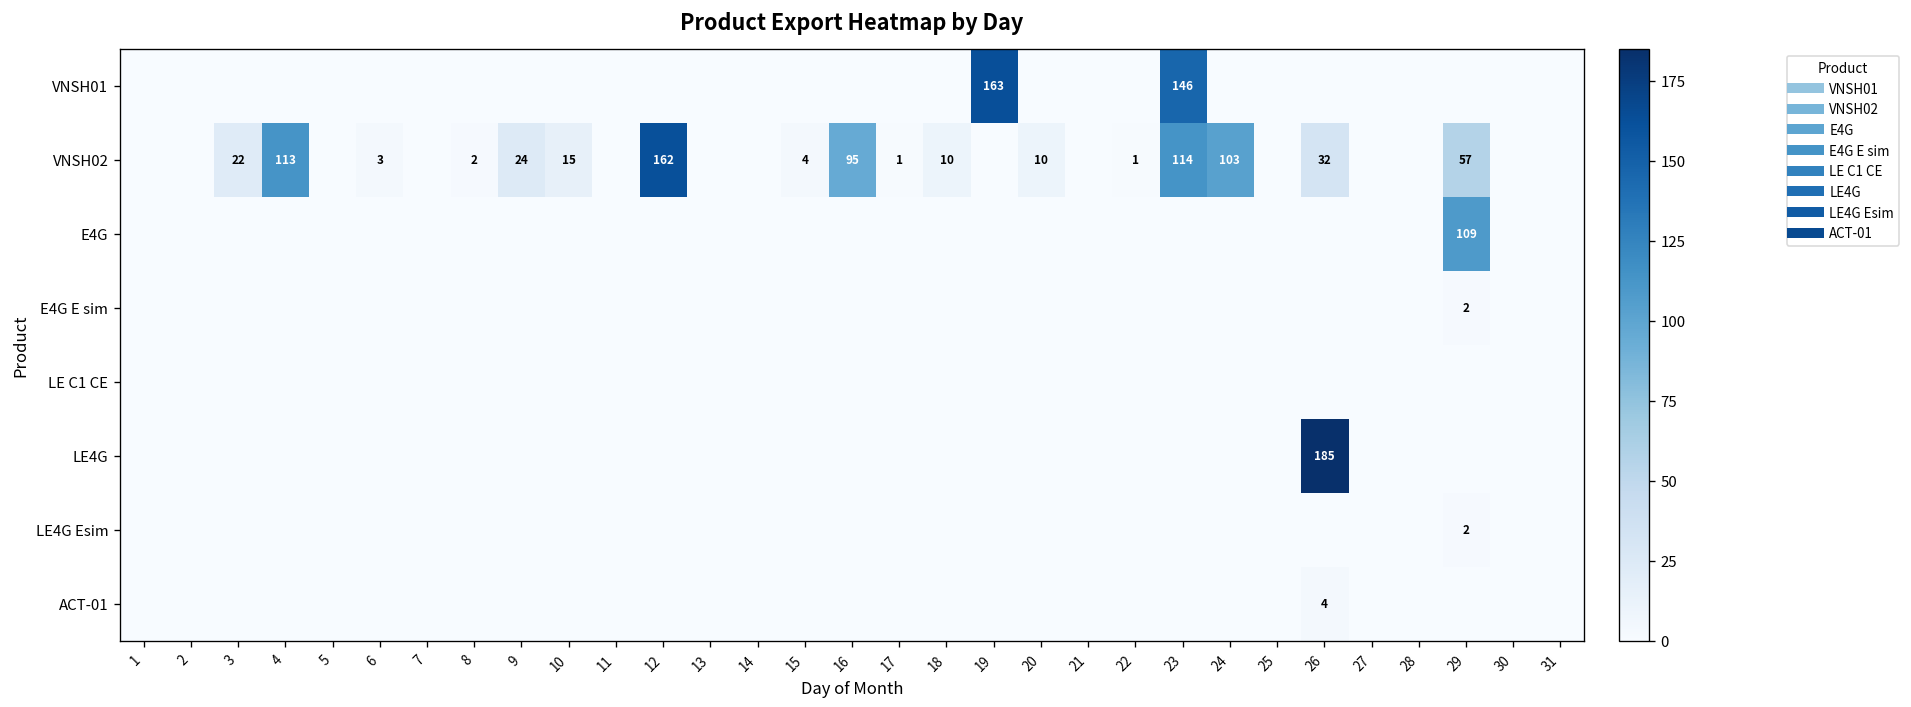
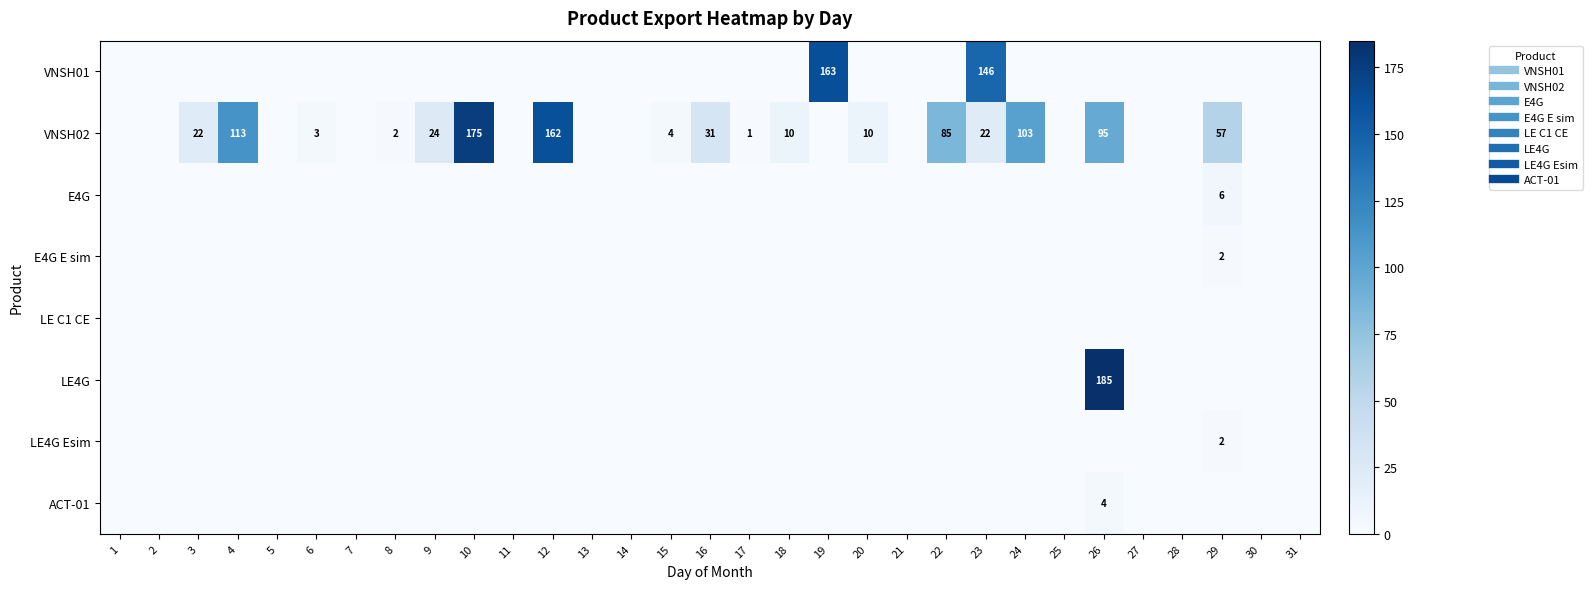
VNSH02, 10: 15 -> 175
VNSH02, 16: 95 -> 31
VNSH02, 22: 1 -> 85
VNSH02, 23: 114 -> 22
VNSH02, 26: 32 -> 95
E4G, 29: 109 -> 6
